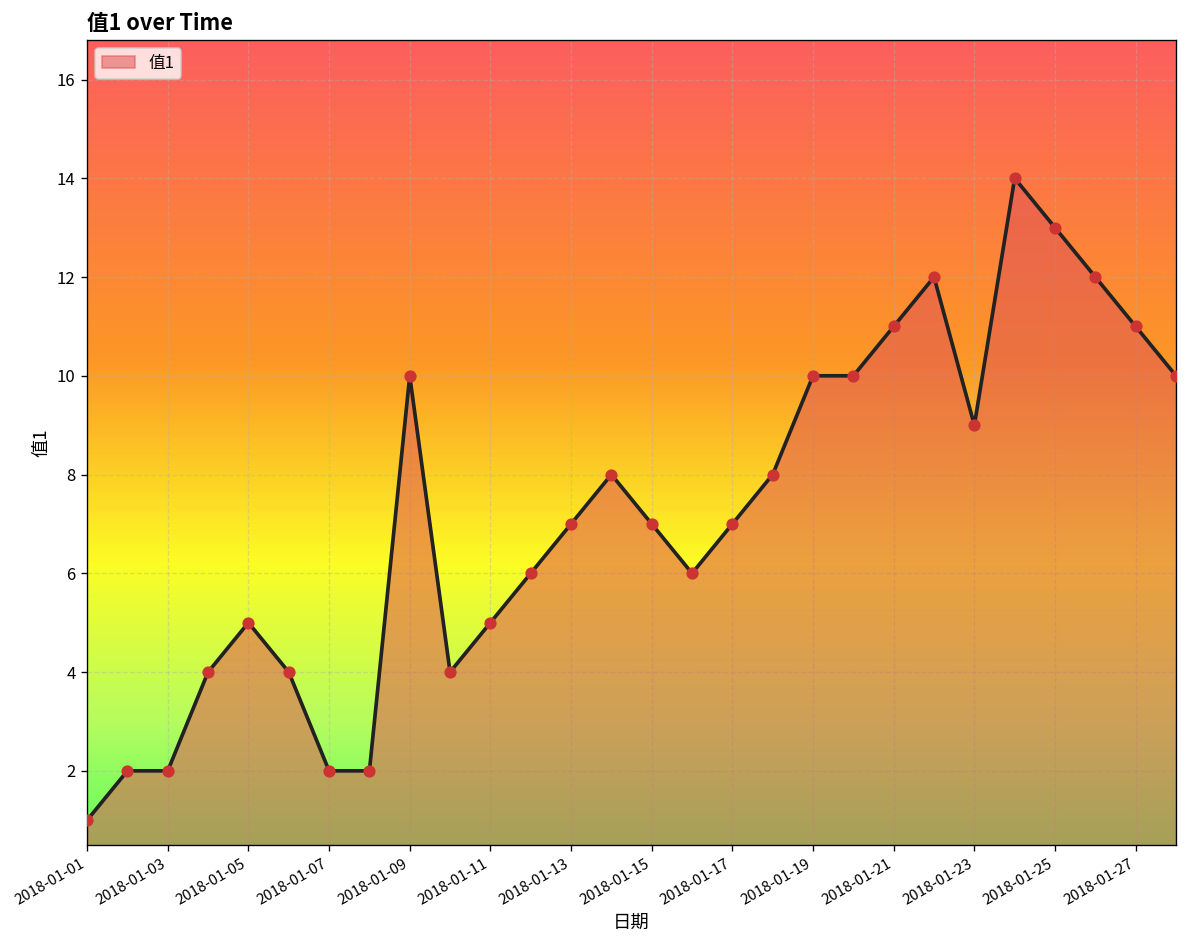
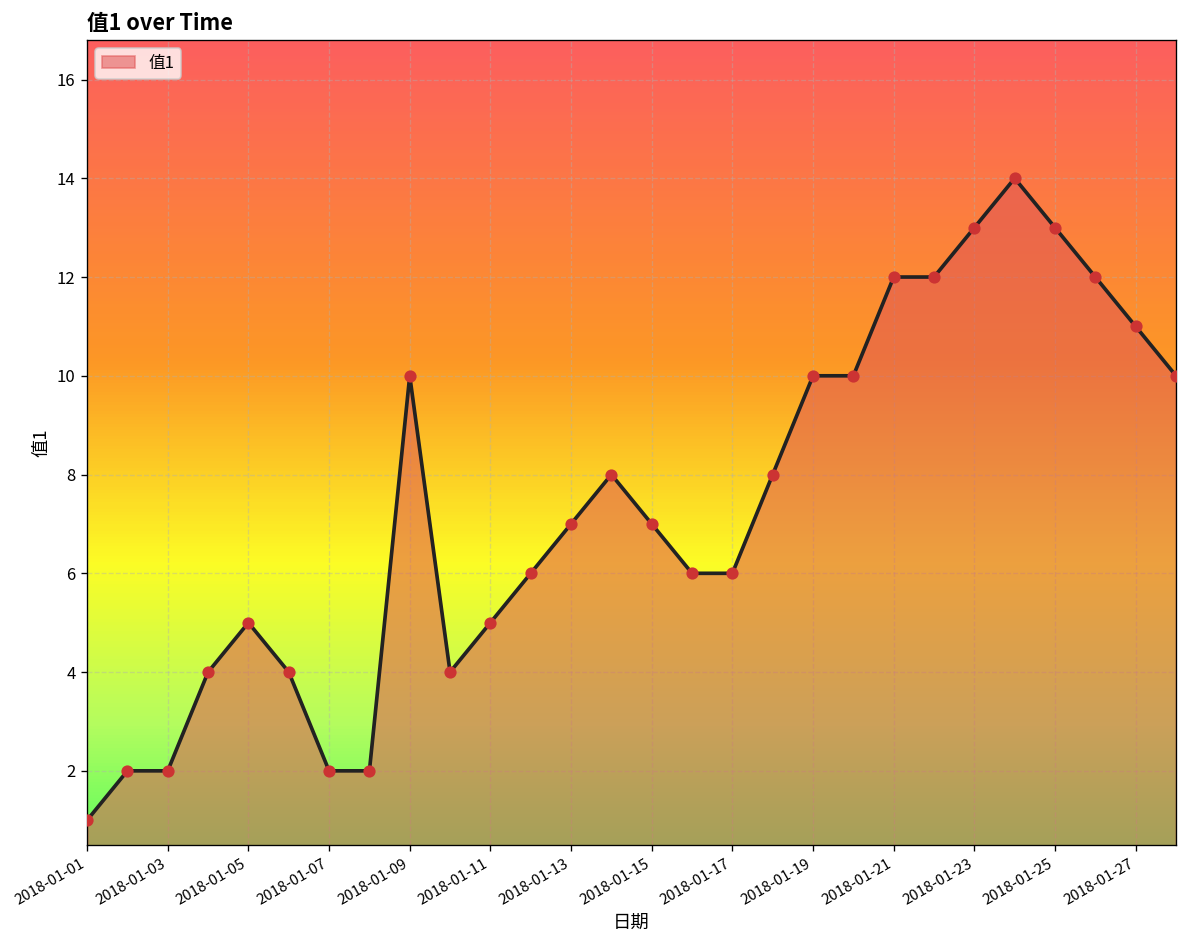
2018-01-17: 7 -> 6
2018-01-21: 11 -> 12
2018-01-23: 9 -> 13
